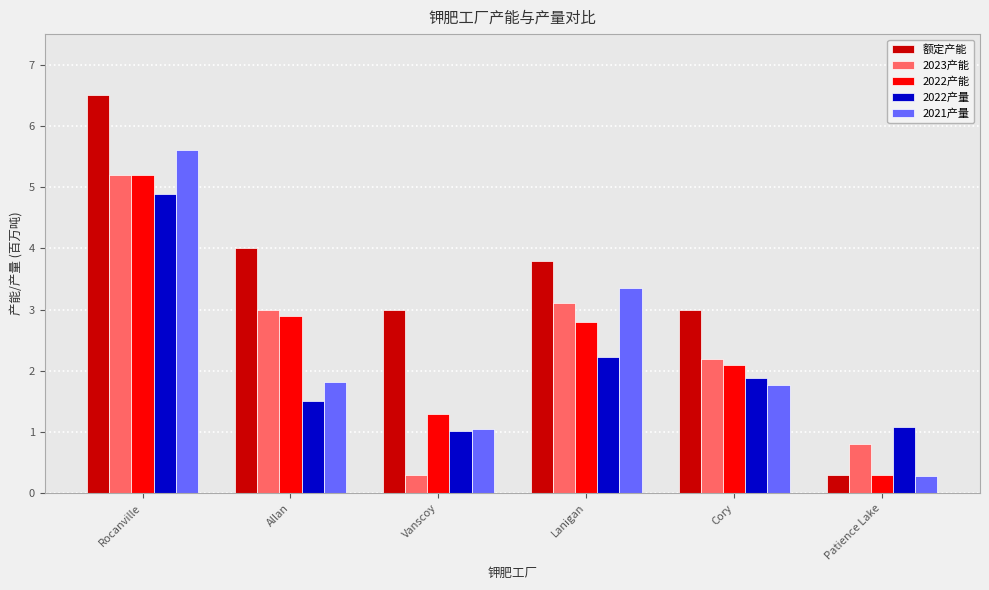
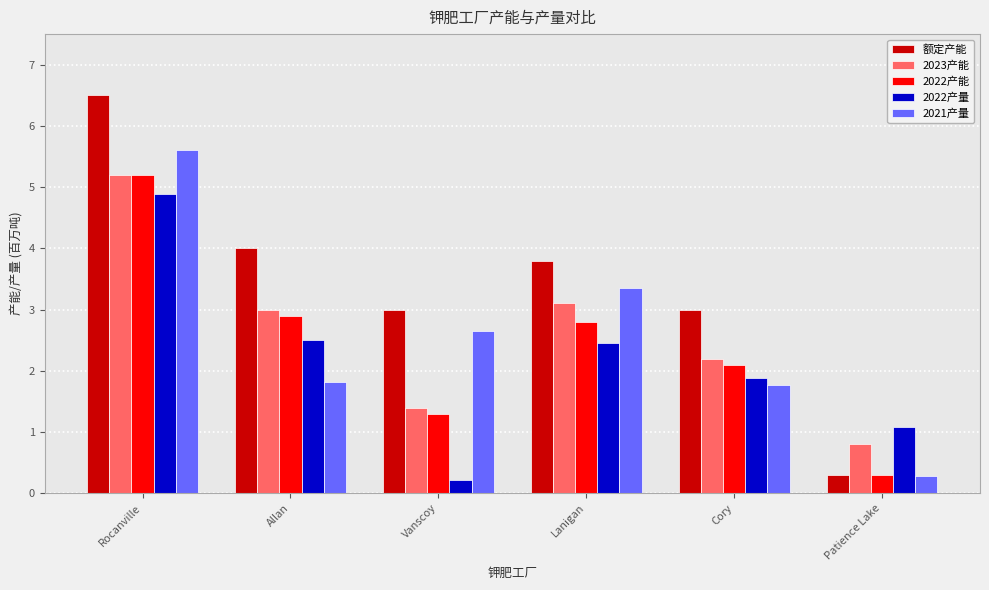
2022产量, Allan: 1.5 -> 2.5
2023产能, Vanscoy: 0.3 -> 1.4
2022产量, Vanscoy: 1.0 -> 0.2
2021产量, Vanscoy: 1.1 -> 2.7
2022产量, Lanigan: 2.2 -> 2.5
